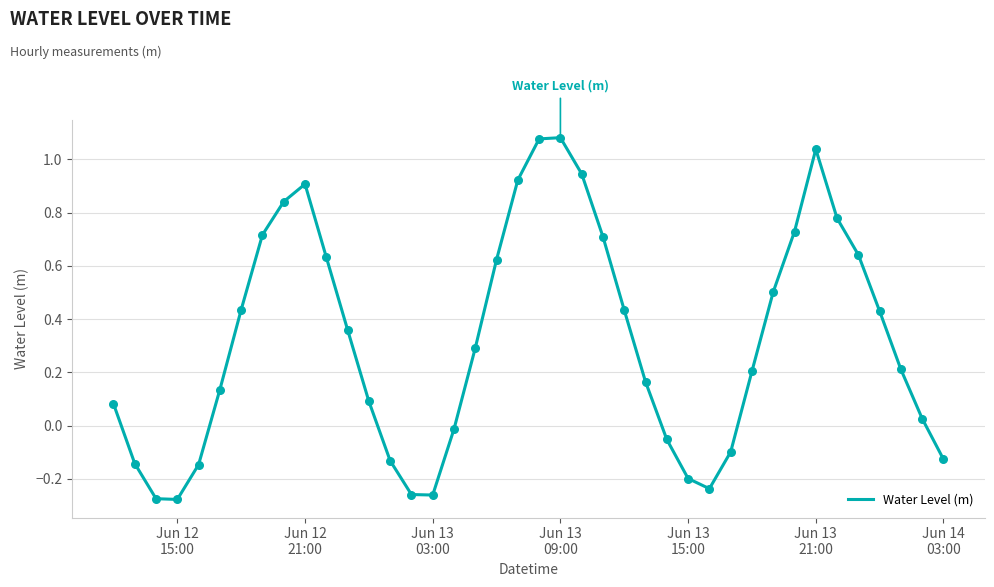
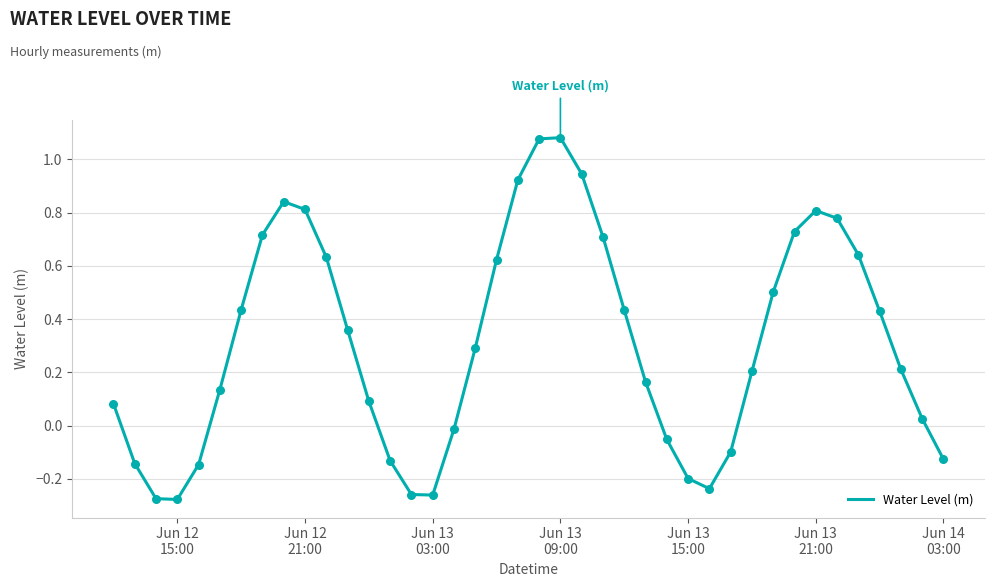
Jun 12 21:00: 0.91 -> 0.81
Jun 13 21:00: 1.04 -> 0.81
